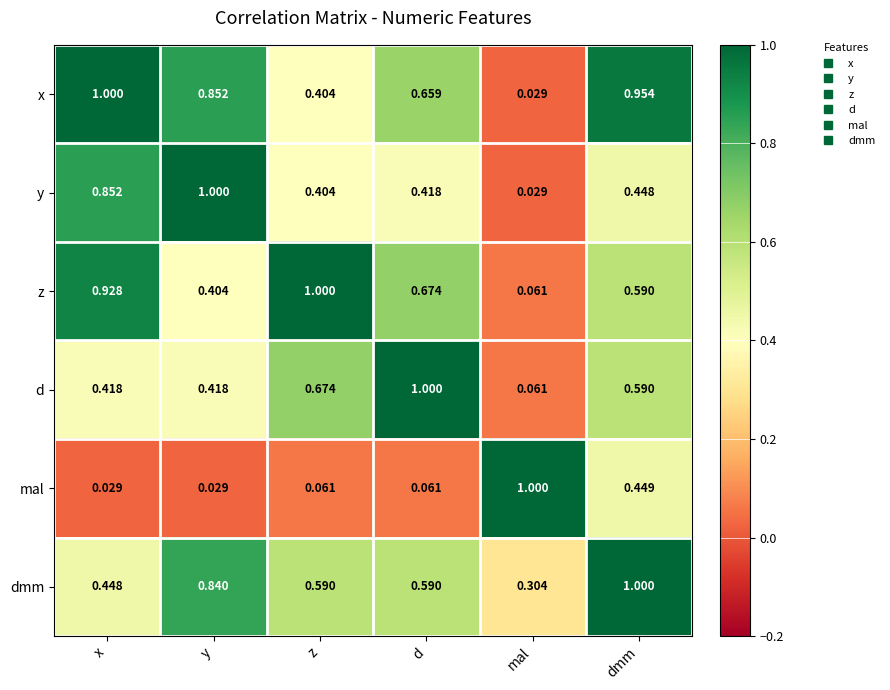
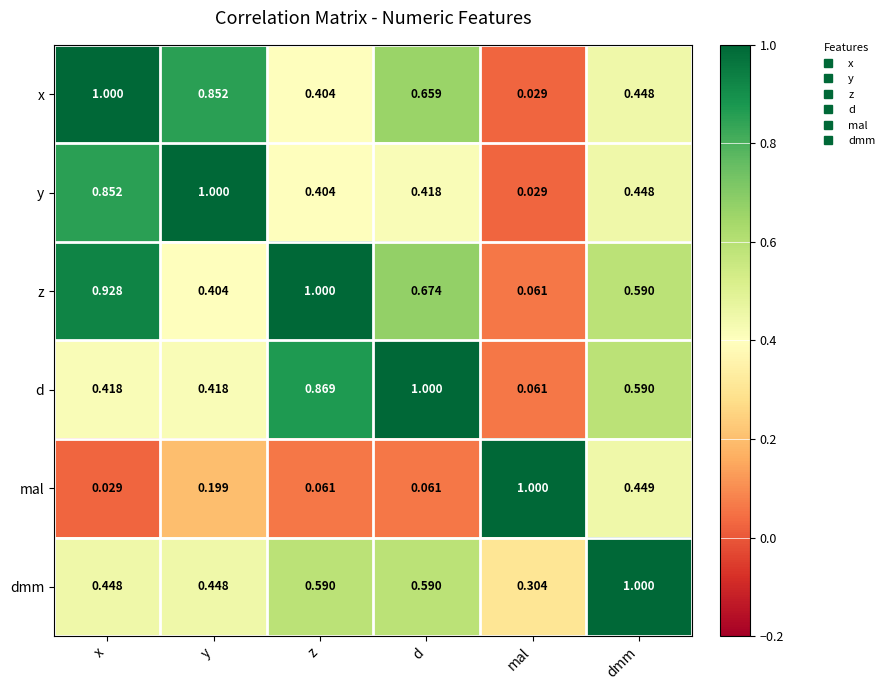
x, dmm: 0.954 -> 0.448
d, z: 0.674 -> 0.869
mal, y: 0.029 -> 0.199
dmm, y: 0.840 -> 0.448
